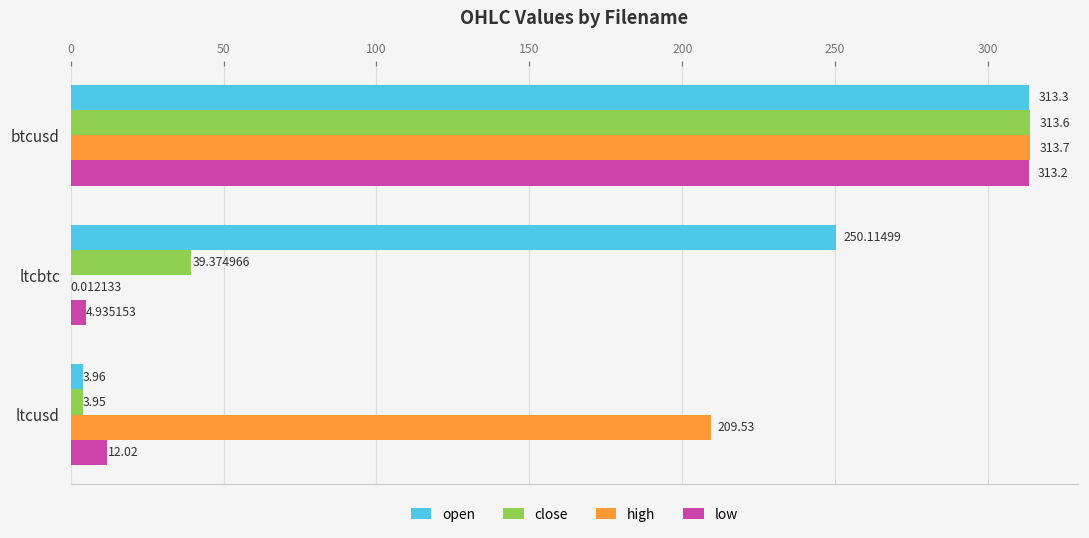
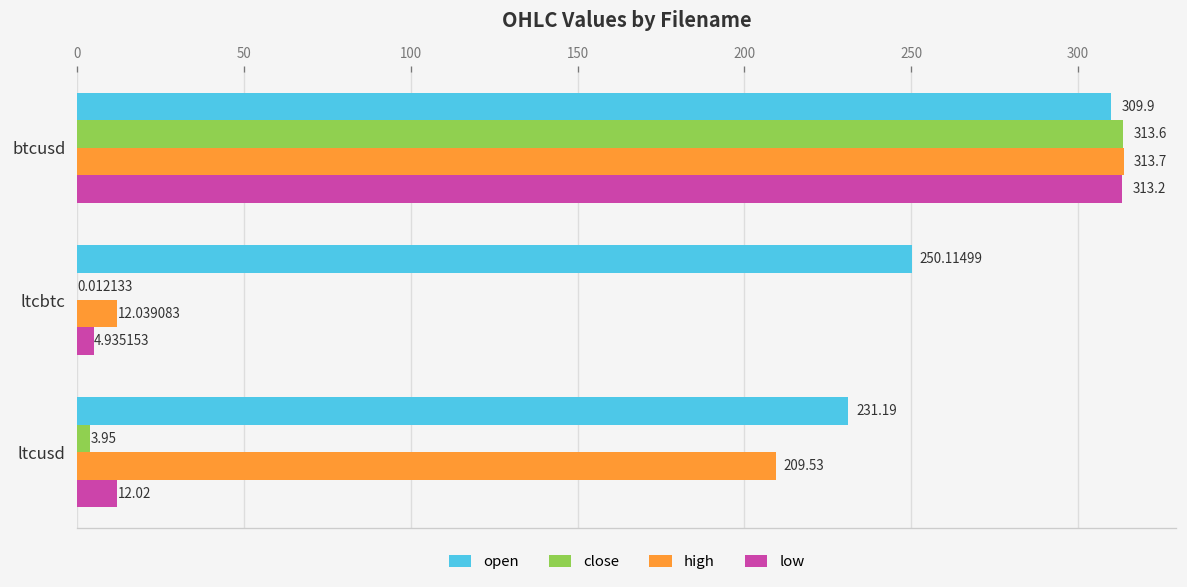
open, btcusd: 313.3 -> 309.9
close, ltcbtc: 39.374966 -> 0.012133
high, ltcbtc: 0.012133 -> 12.039083
open, ltcusd: 3.96 -> 231.19
